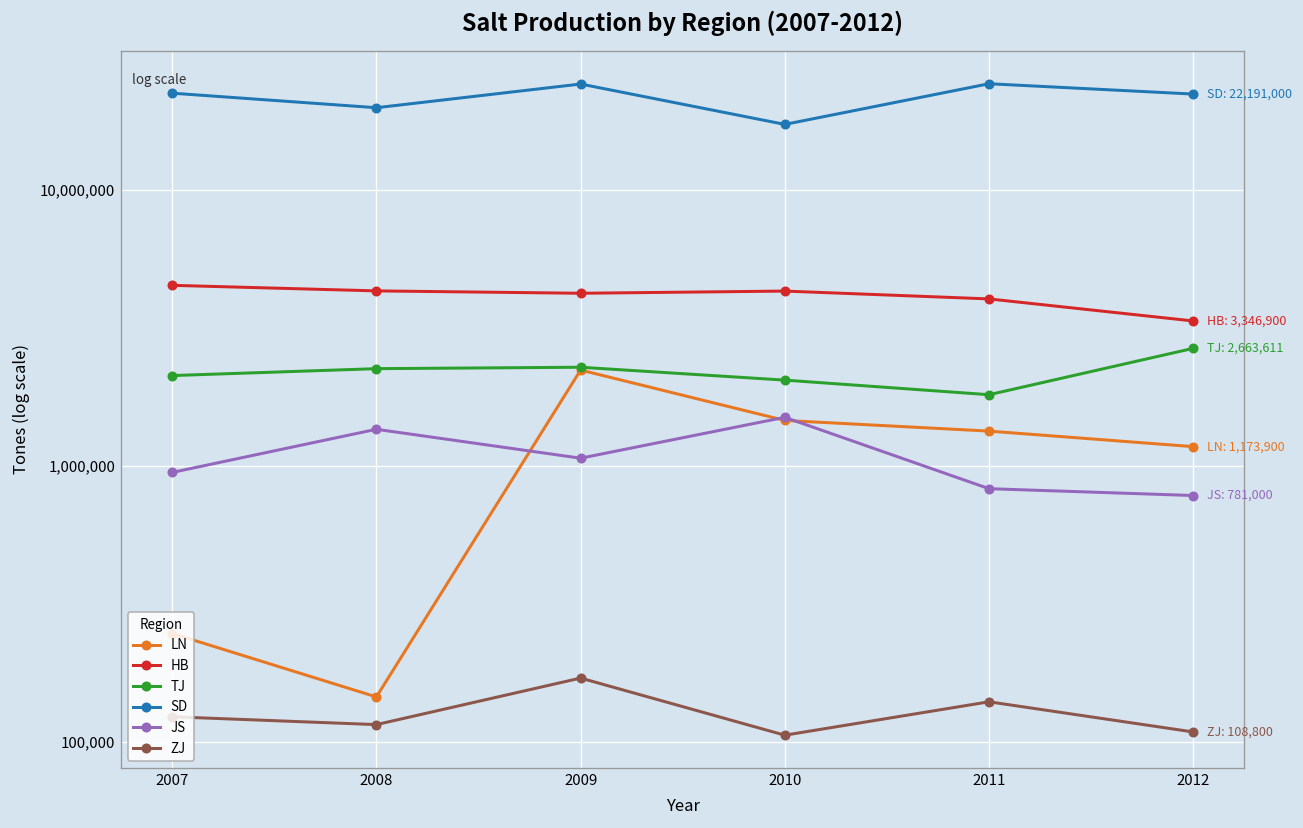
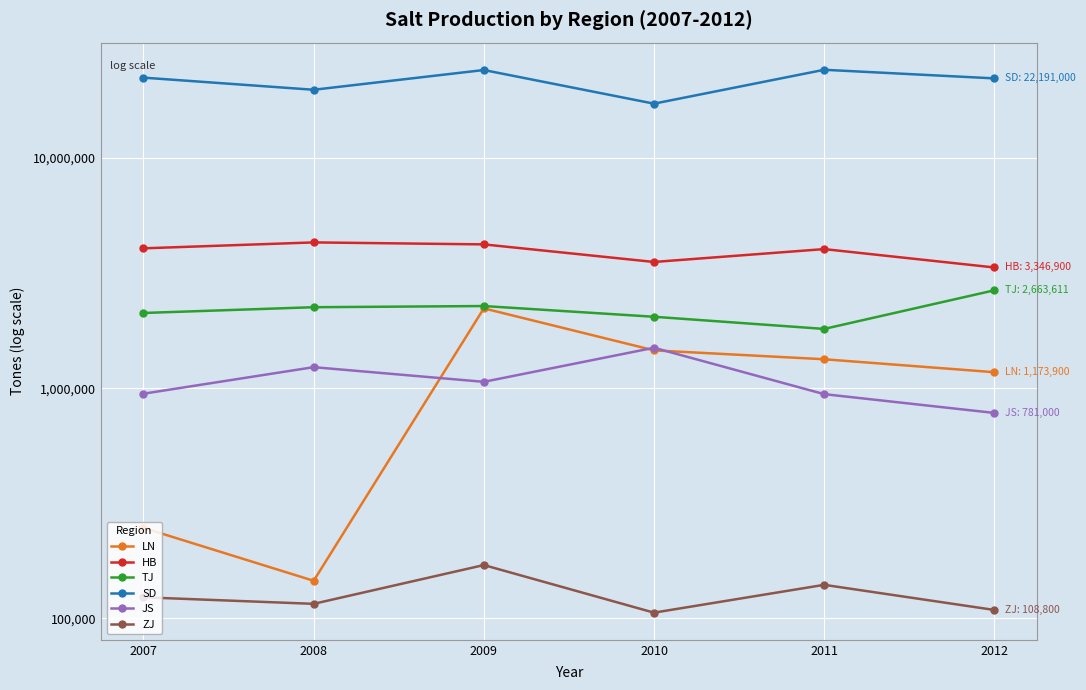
HB, 2007: 4,500,000 -> 4,100,000
JS, 2008: 1,400,000 -> 1,200,000
HB, 2010: 4,300,000 -> 3,500,000
JS, 2011: 830,000 -> 940,000
